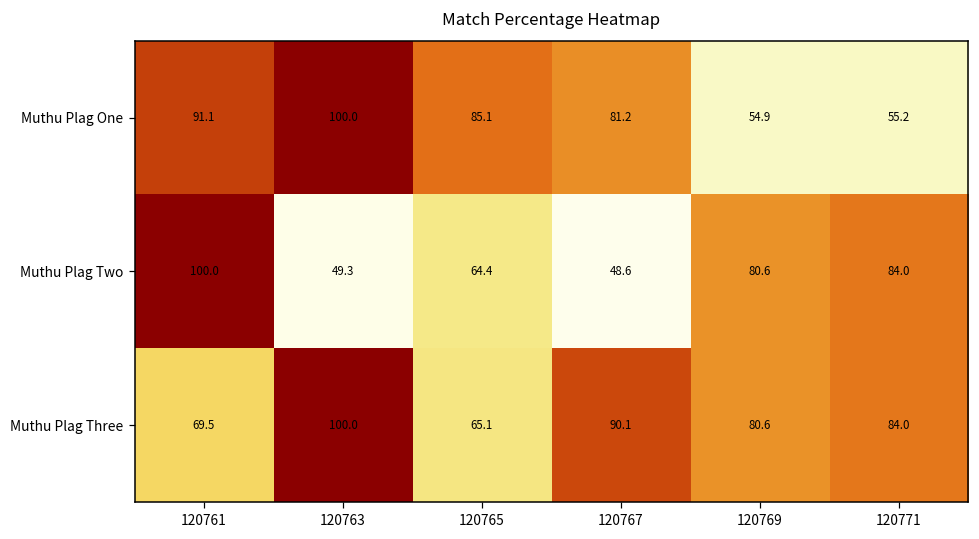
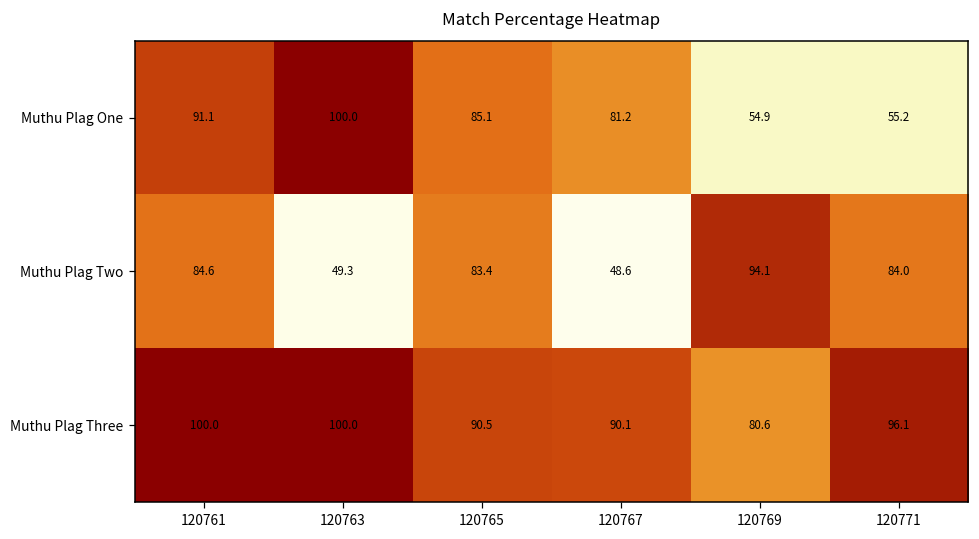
Muthu Plag Two, 120761: 100.0 -> 84.6
Muthu Plag Two, 120765: 64.4 -> 83.4
Muthu Plag Two, 120769: 80.6 -> 94.1
Muthu Plag Three, 120761: 69.5 -> 100.0
Muthu Plag Three, 120765: 65.1 -> 90.5
Muthu Plag Three, 120771: 84.0 -> 96.1
